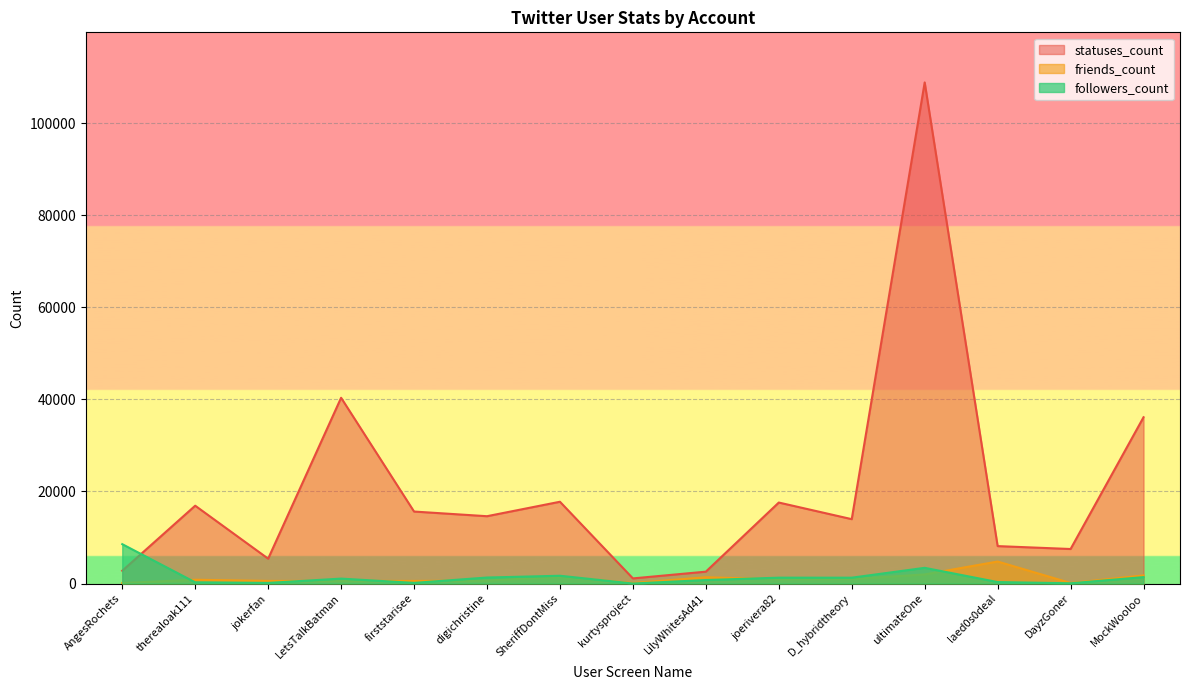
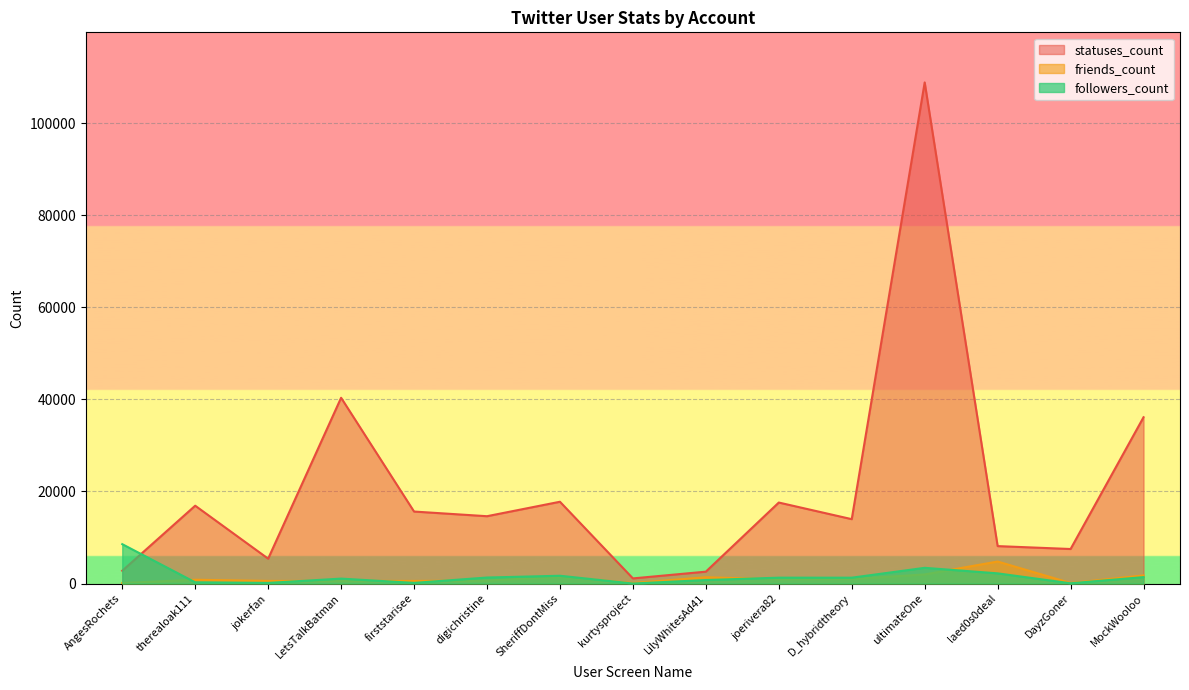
followers_count, laed0s0deal: 0 -> 2000
